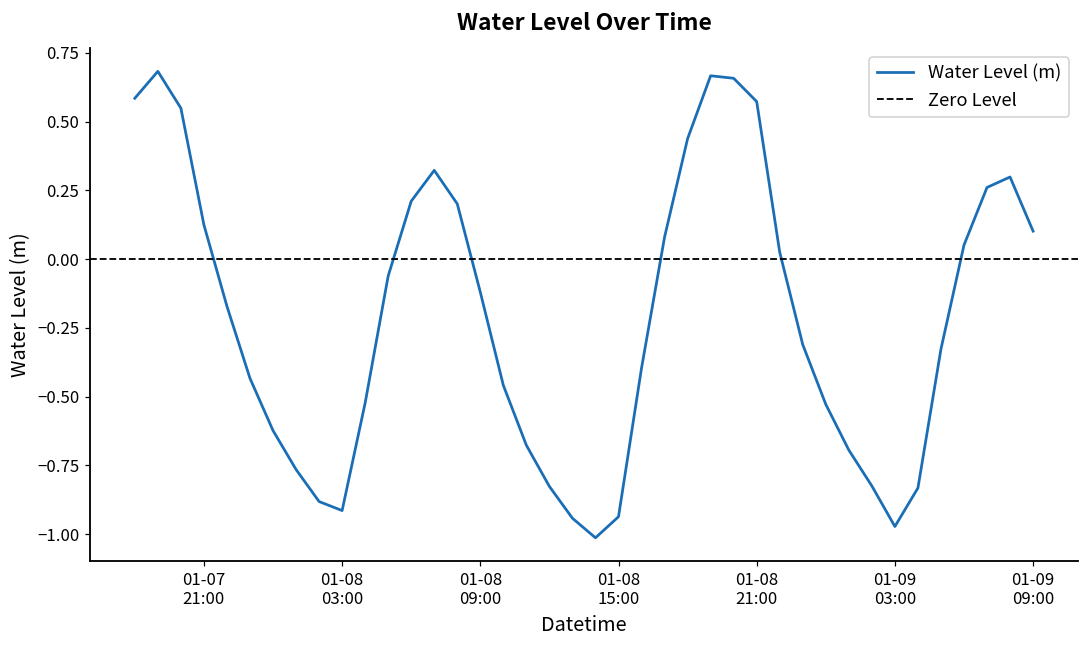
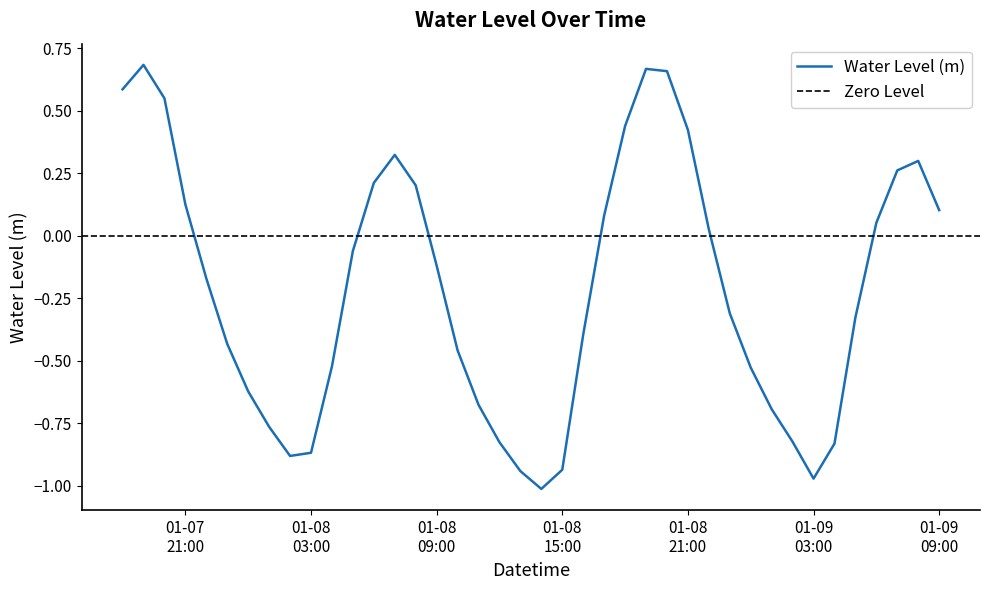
01-08 03:00: -0.91 -> -0.87
01-08 21:00: 0.57 -> 0.42
